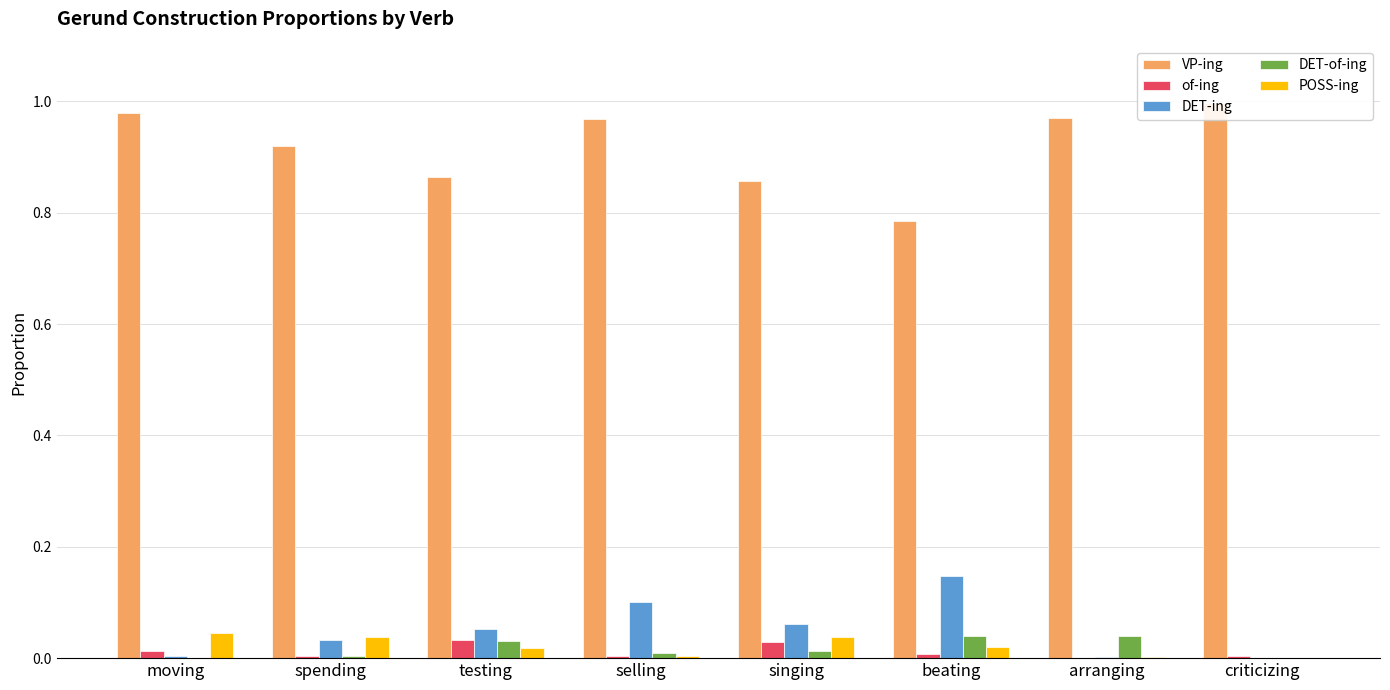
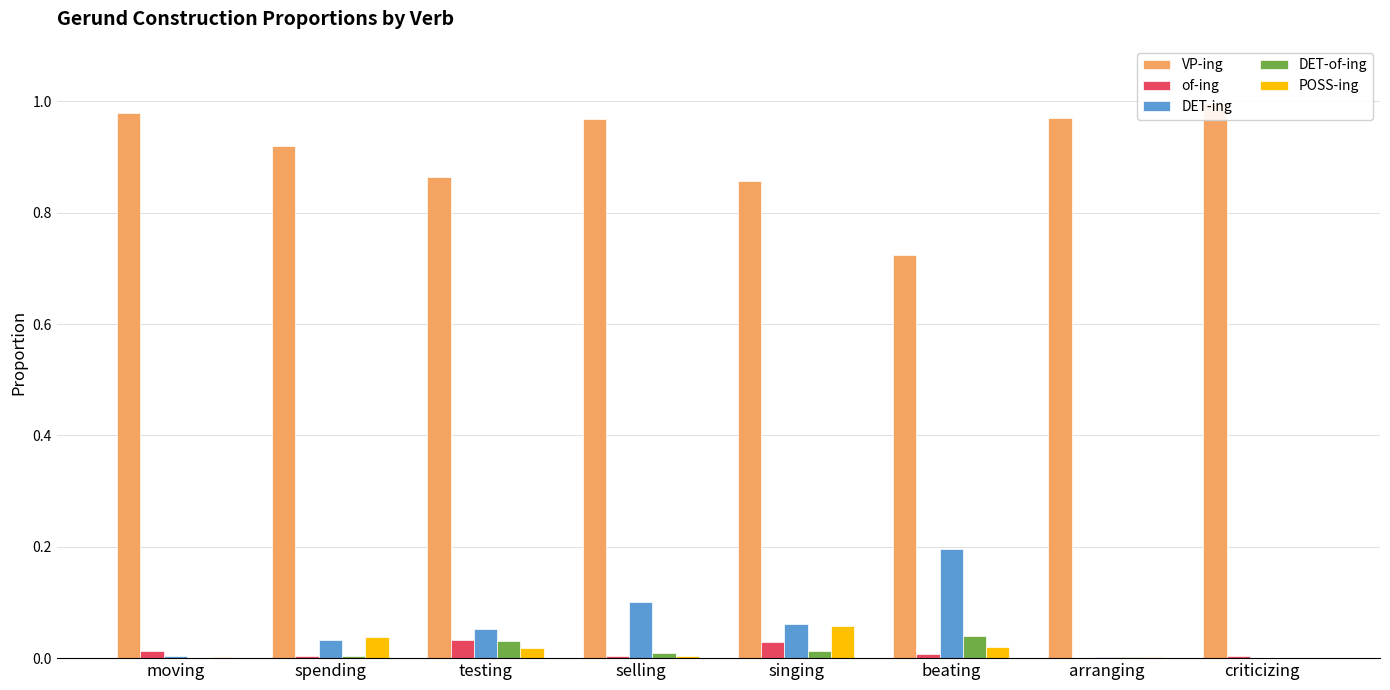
POSS-ing, moving: 0.04 -> 0.00
POSS-ing, singing: 0.04 -> 0.06
VP-ing, beating: 0.79 -> 0.72
DET-ing, beating: 0.15 -> 0.20
DET-of-ing, arranging: 0.04 -> 0.00
